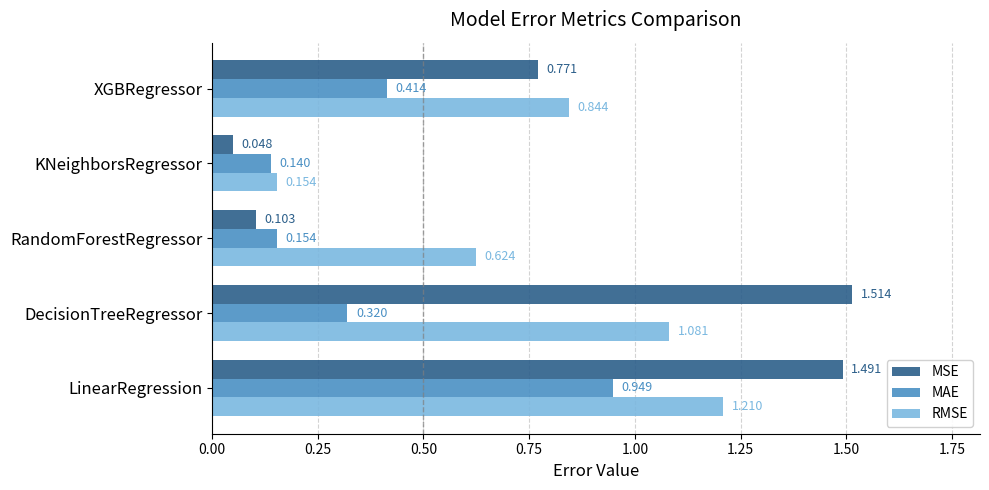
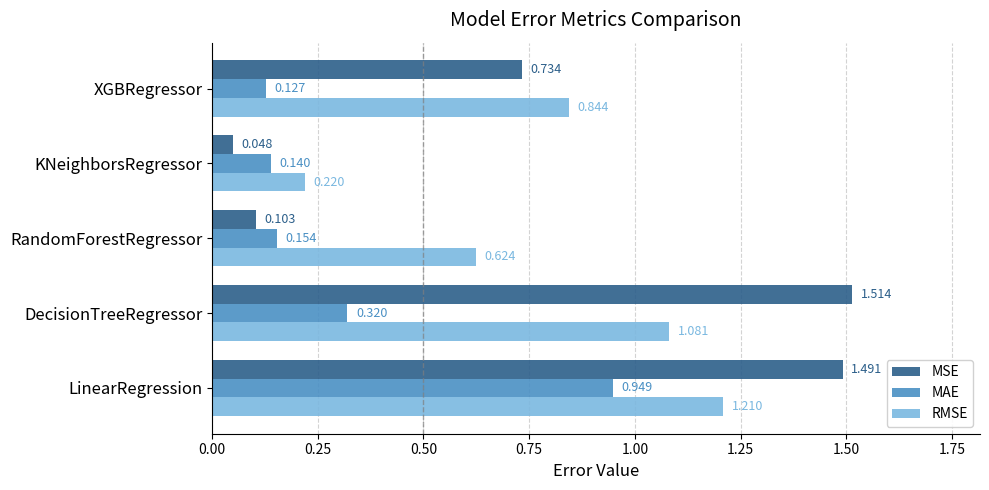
MSE, XGBRegressor: 0.771 -> 0.734
MAE, XGBRegressor: 0.414 -> 0.127
RMSE, KNeighborsRegressor: 0.154 -> 0.220
